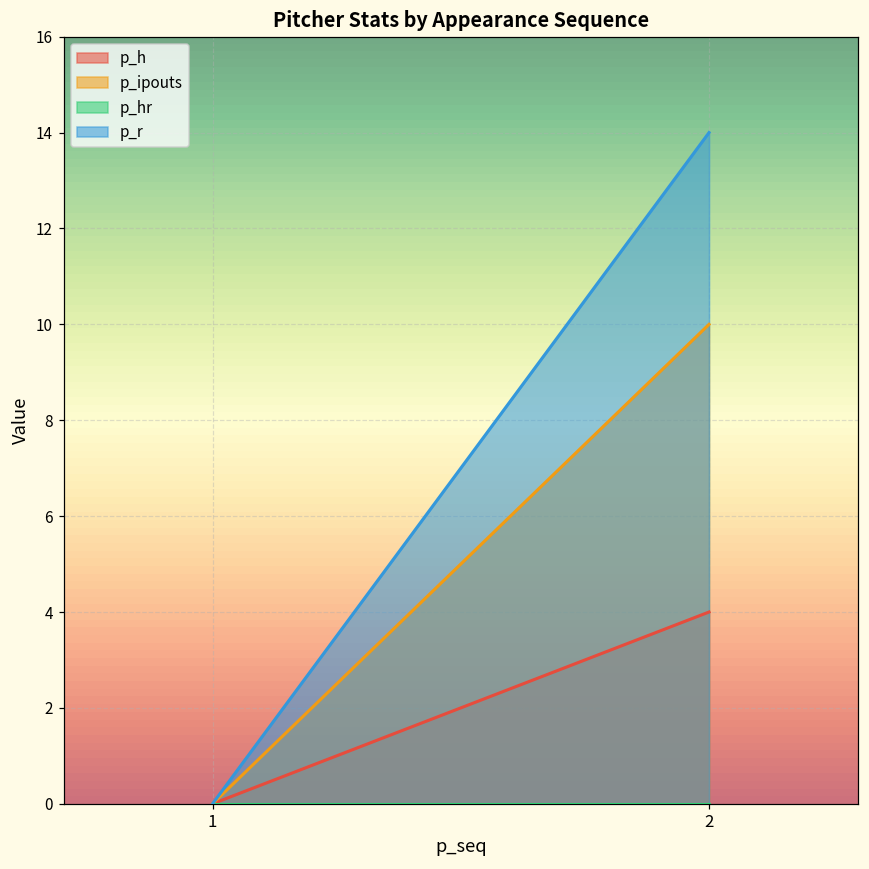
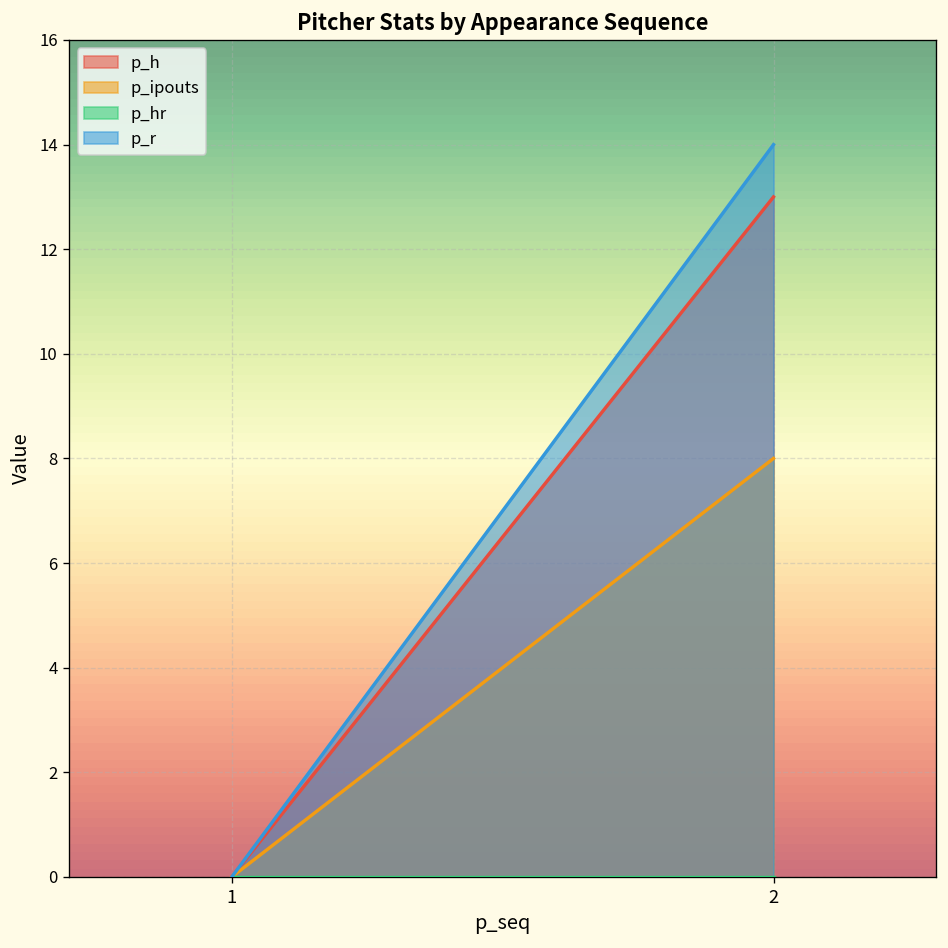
p_h, 2: 4 -> 13
p_ipouts, 2: 10 -> 8
